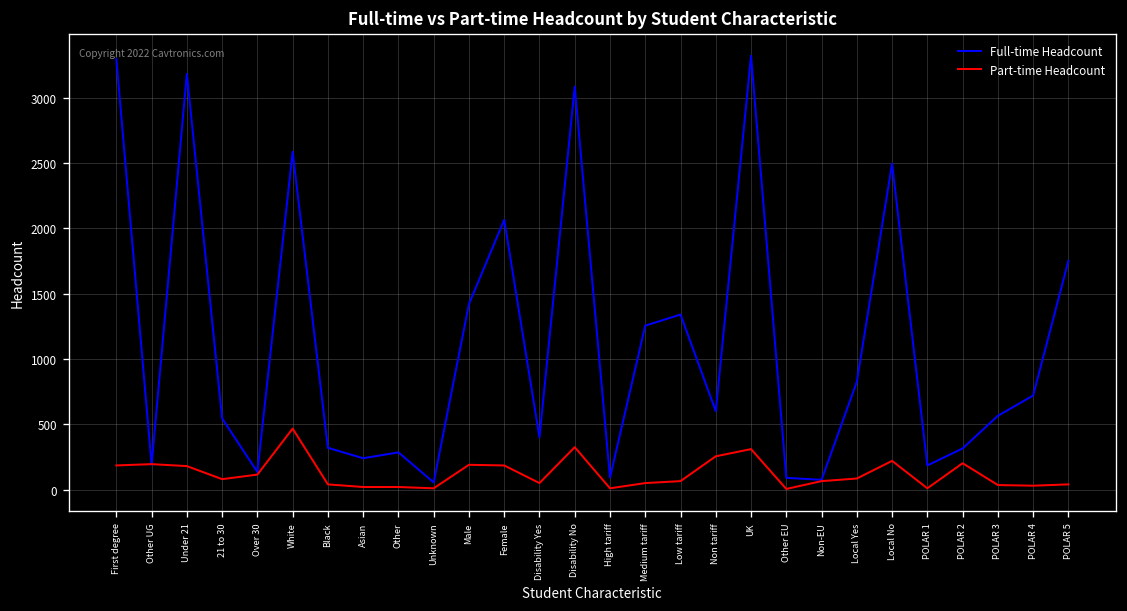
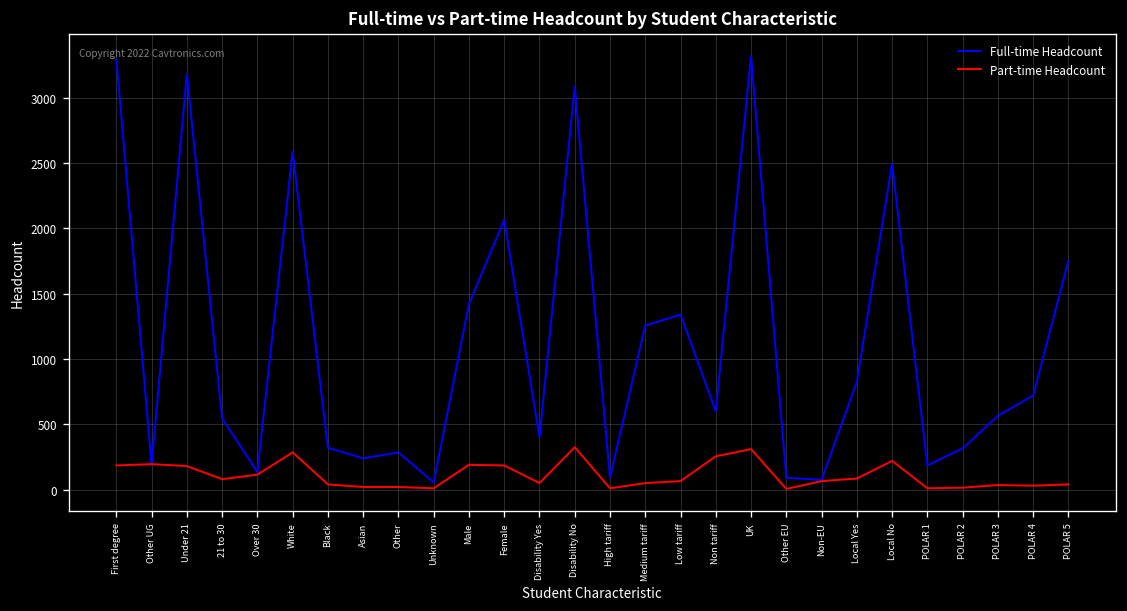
Part-time Headcount, White: 470 -> 290
Part-time Headcount, POLAR 2: 200 -> 20
